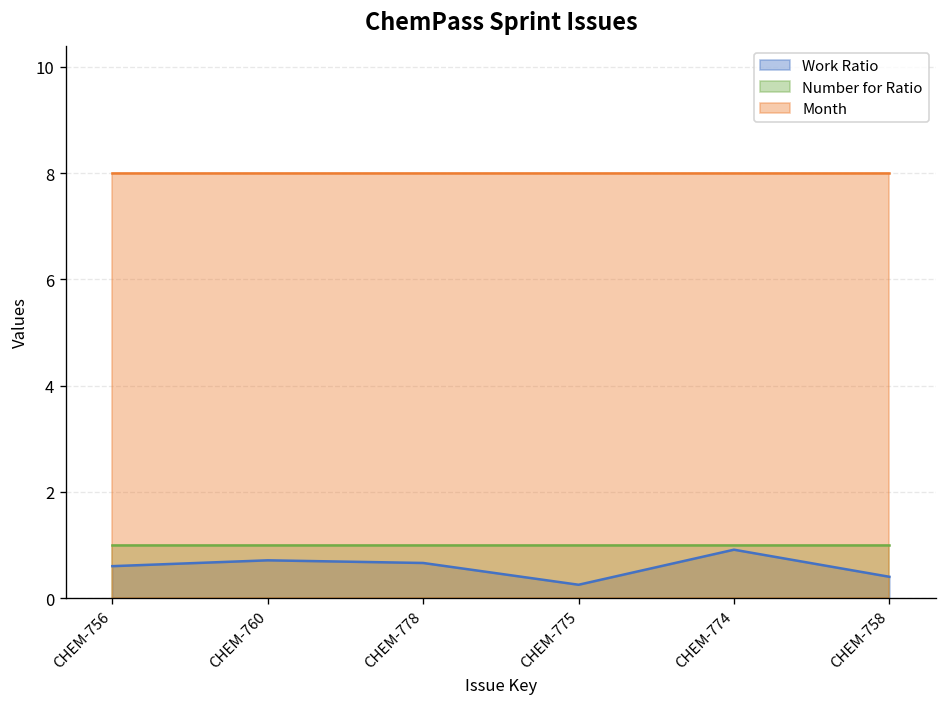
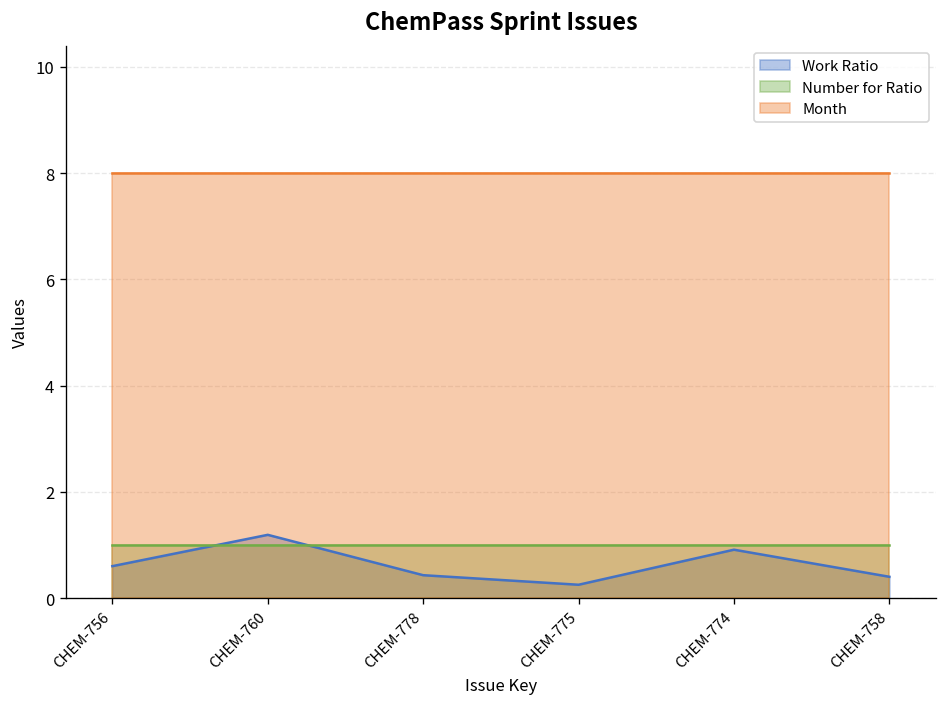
Work Ratio, CHEM-760: 0.7 -> 1.2
Work Ratio, CHEM-778: 0.7 -> 0.4
